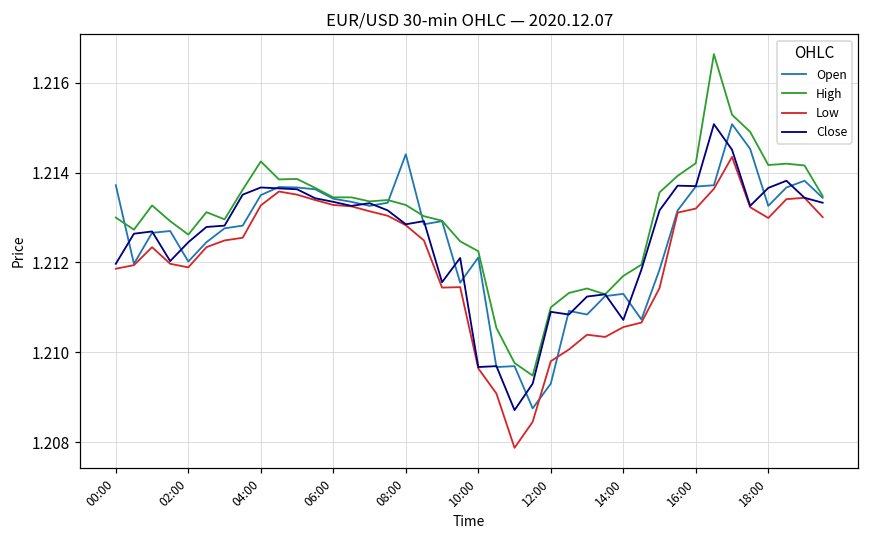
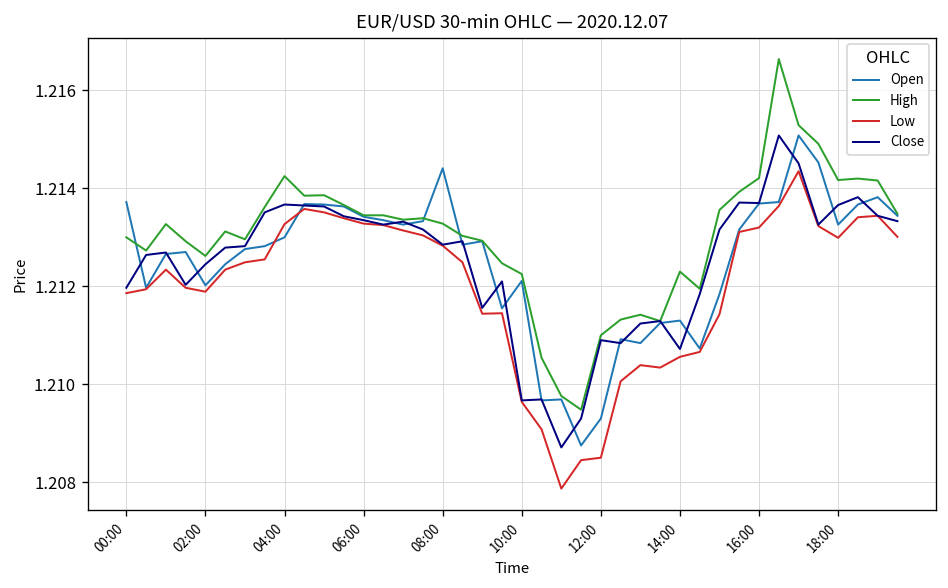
Open, 04:00: 1.2135 -> 1.2130
Low, 12:00: 1.2098 -> 1.2085
High, 14:00: 1.2117 -> 1.2123
